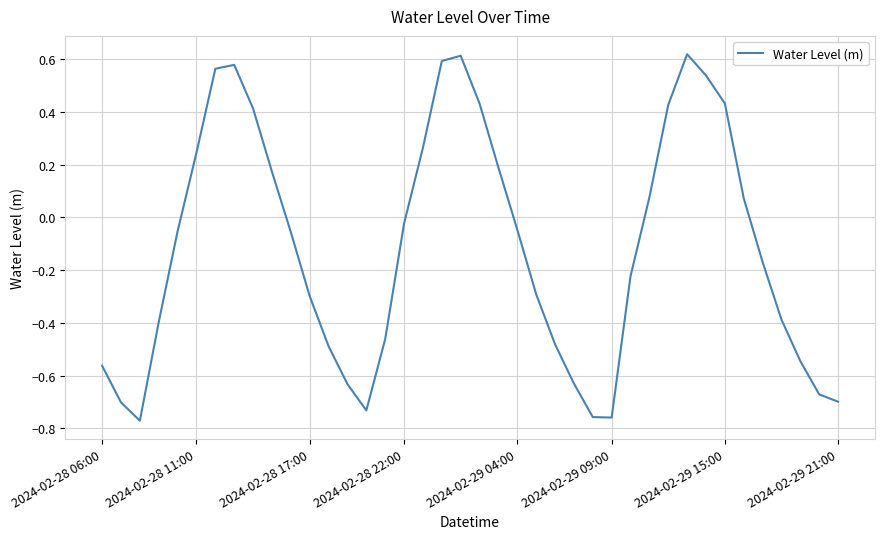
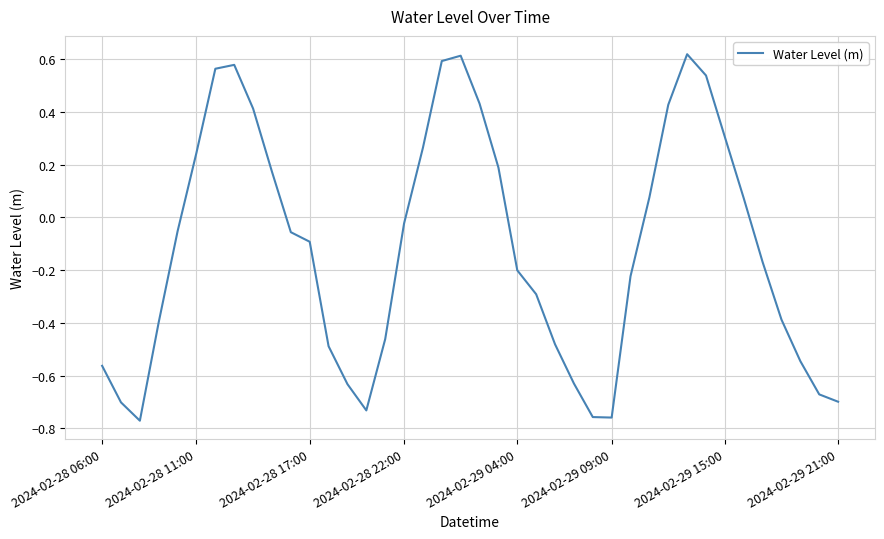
2024-02-28 17:00: -0.30 -> -0.09
2024-02-29 04:00: -0.05 -> -0.20
2024-02-29 15:00: 0.43 -> 0.30
